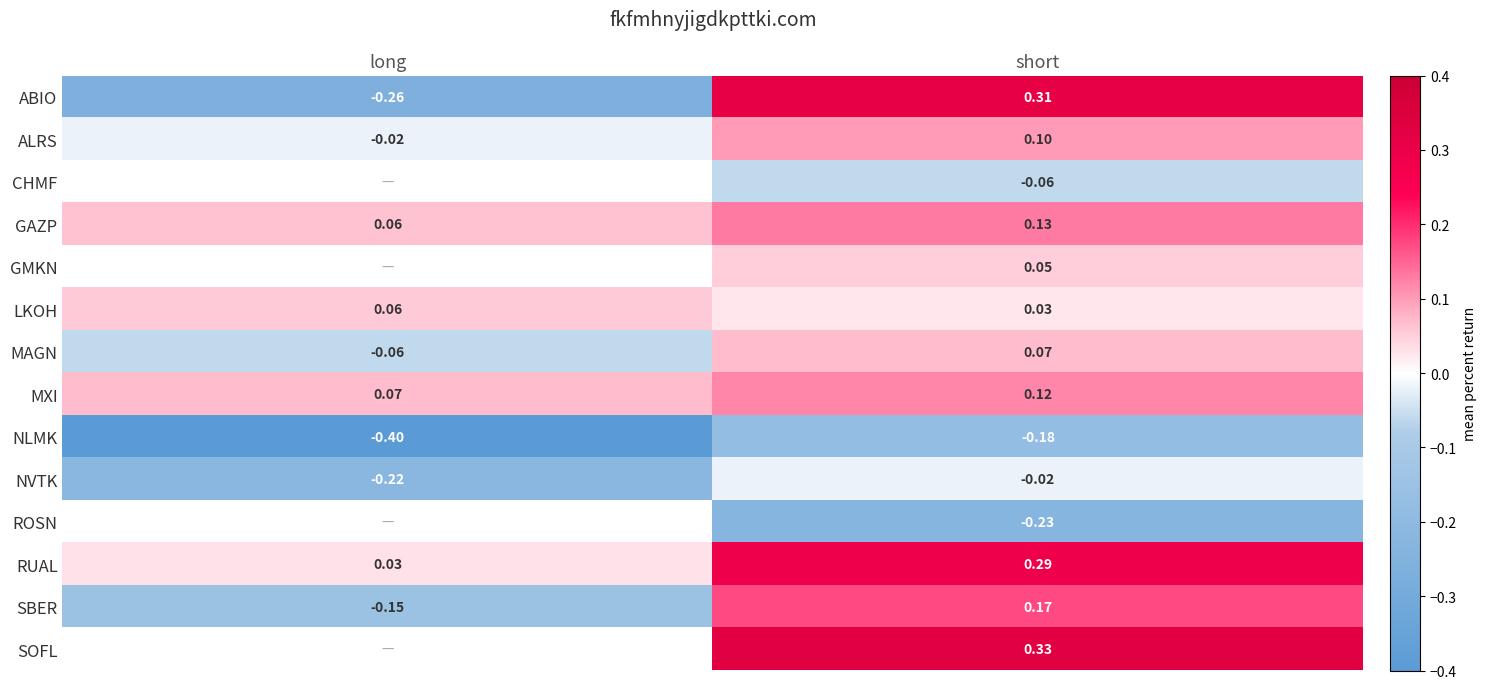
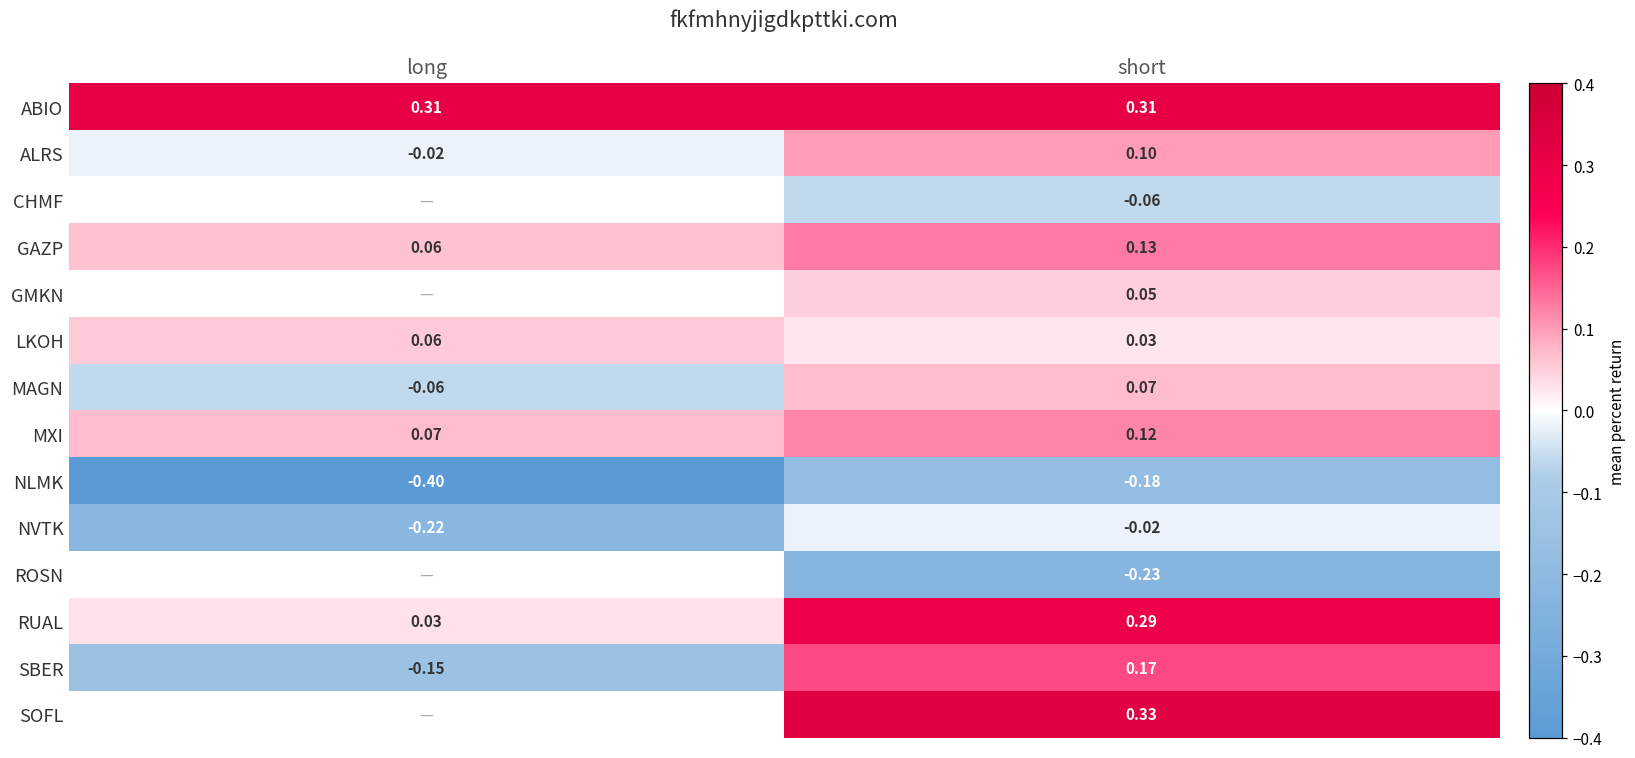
ABIO, long: -0.26 -> 0.31
